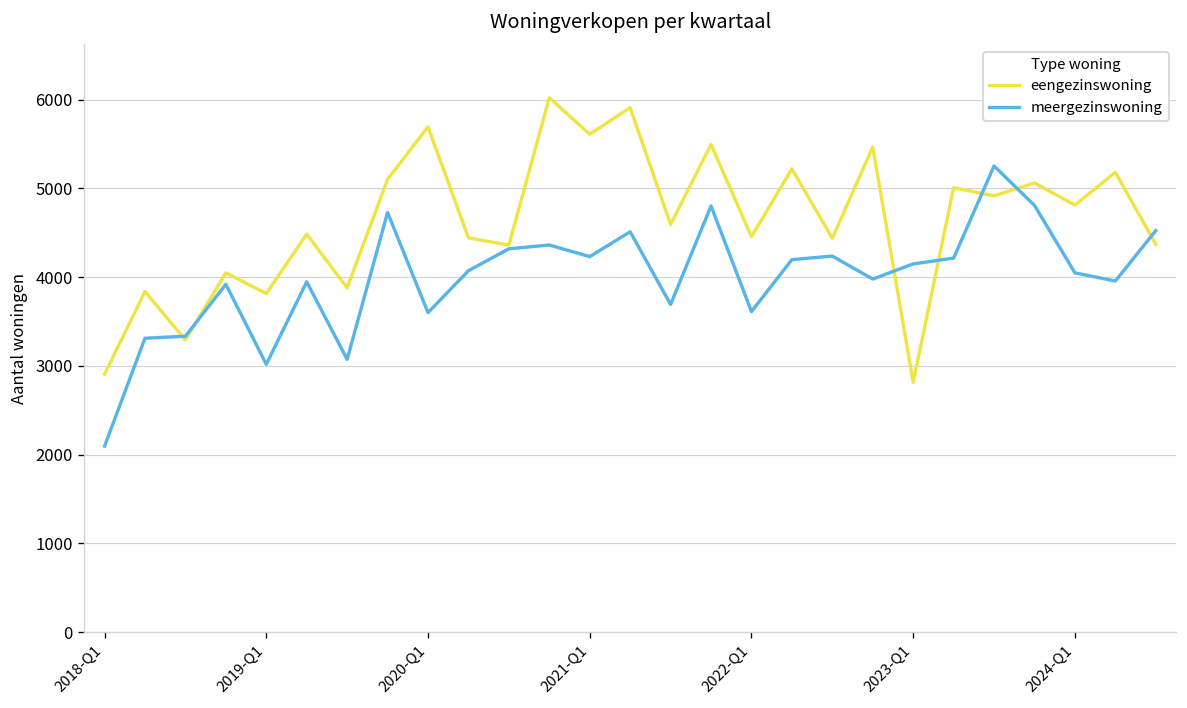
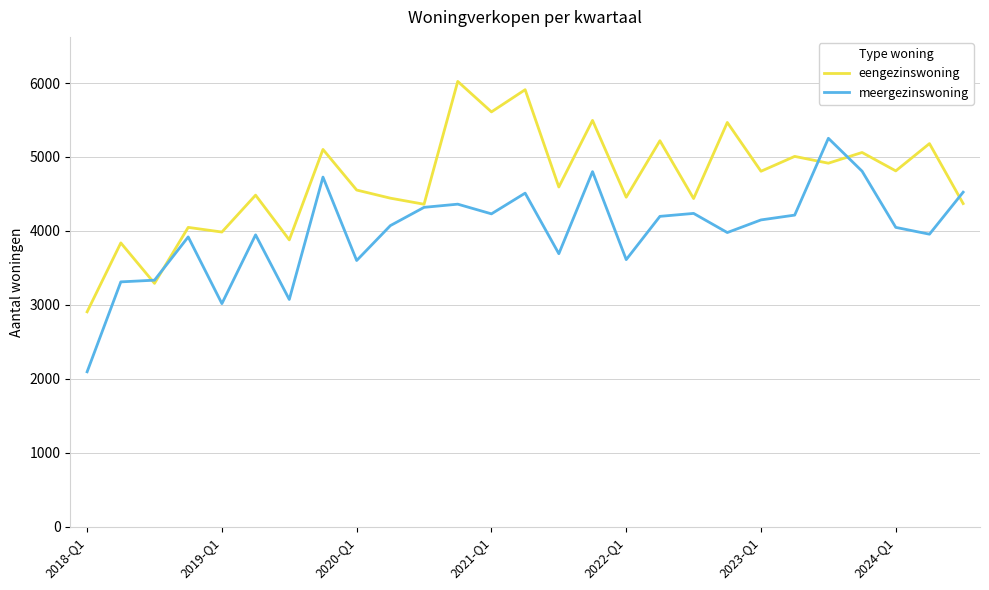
eengezinswoning, 2019-Q1: 3800 -> 4000
eengezinswoning, 2020-Q1: 5700 -> 4600
eengezinswoning, 2023-Q1: 2800 -> 4800
